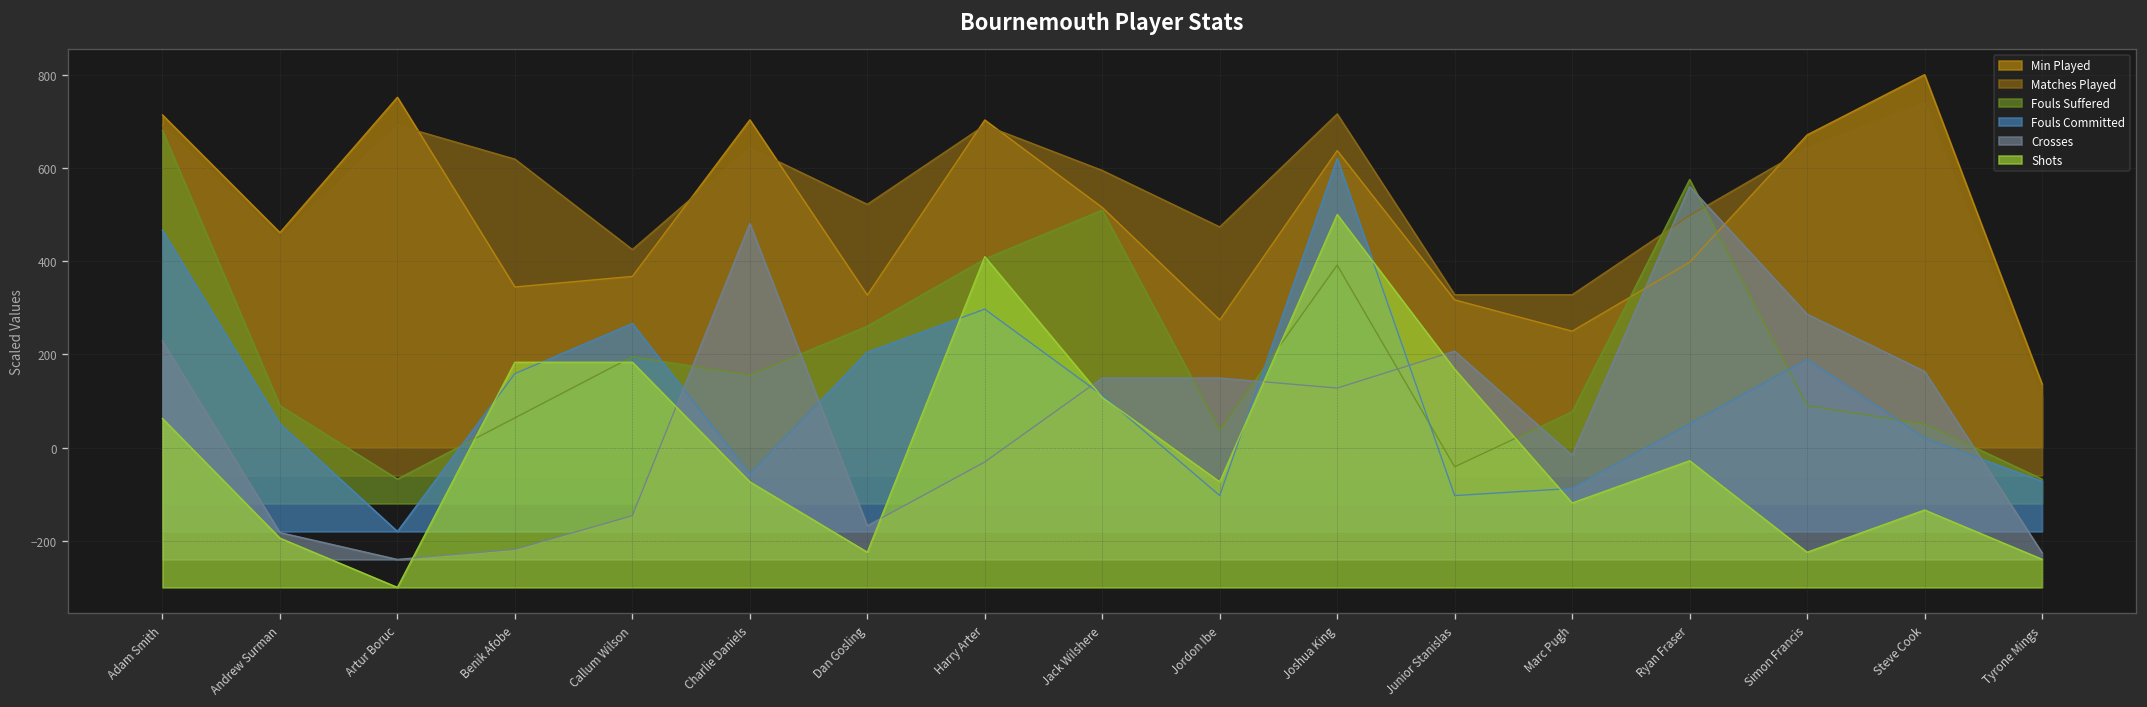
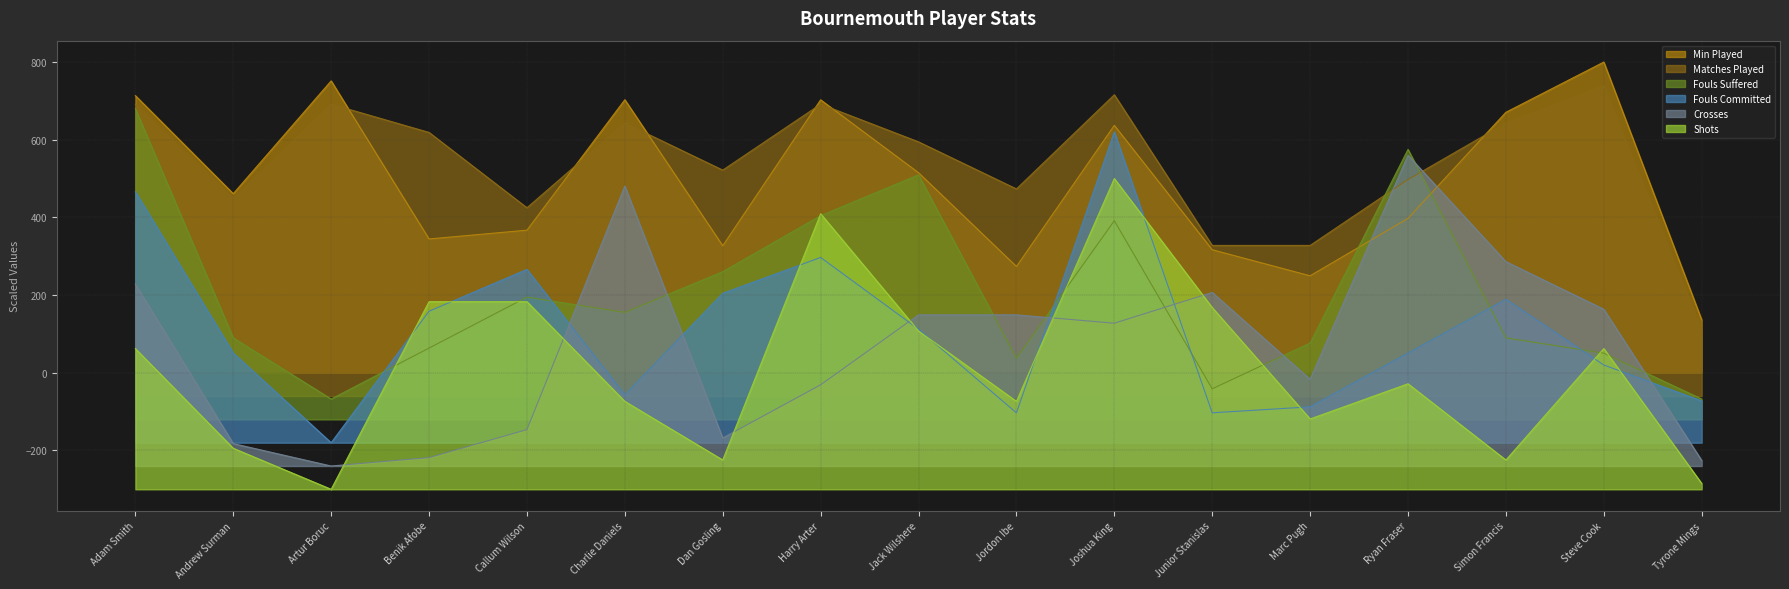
Shots, Steve Cook: -130 -> 60
Shots, Tyrone Mings: -240 -> -280
